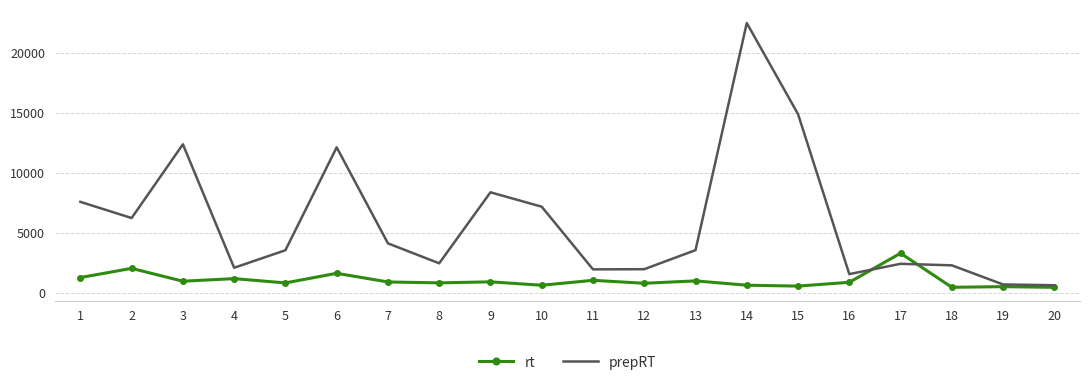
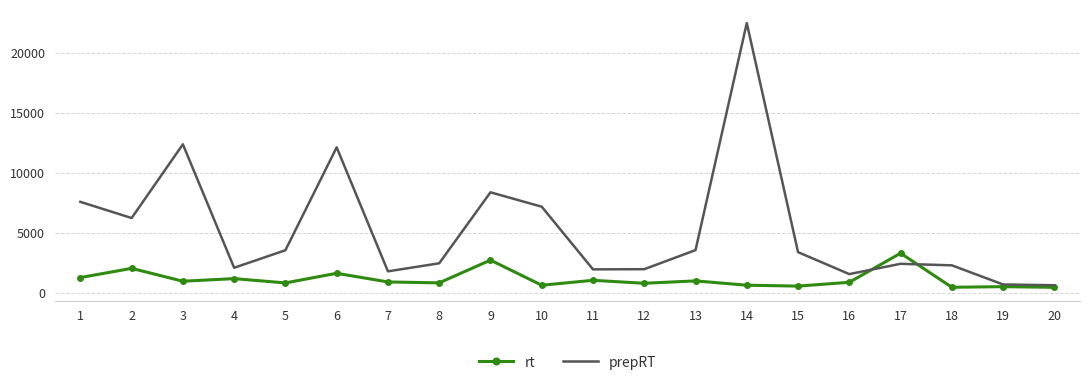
prepRT, 7: 4200 -> 1800
rt, 9: 900 -> 2800
prepRT, 15: 14900 -> 3400
